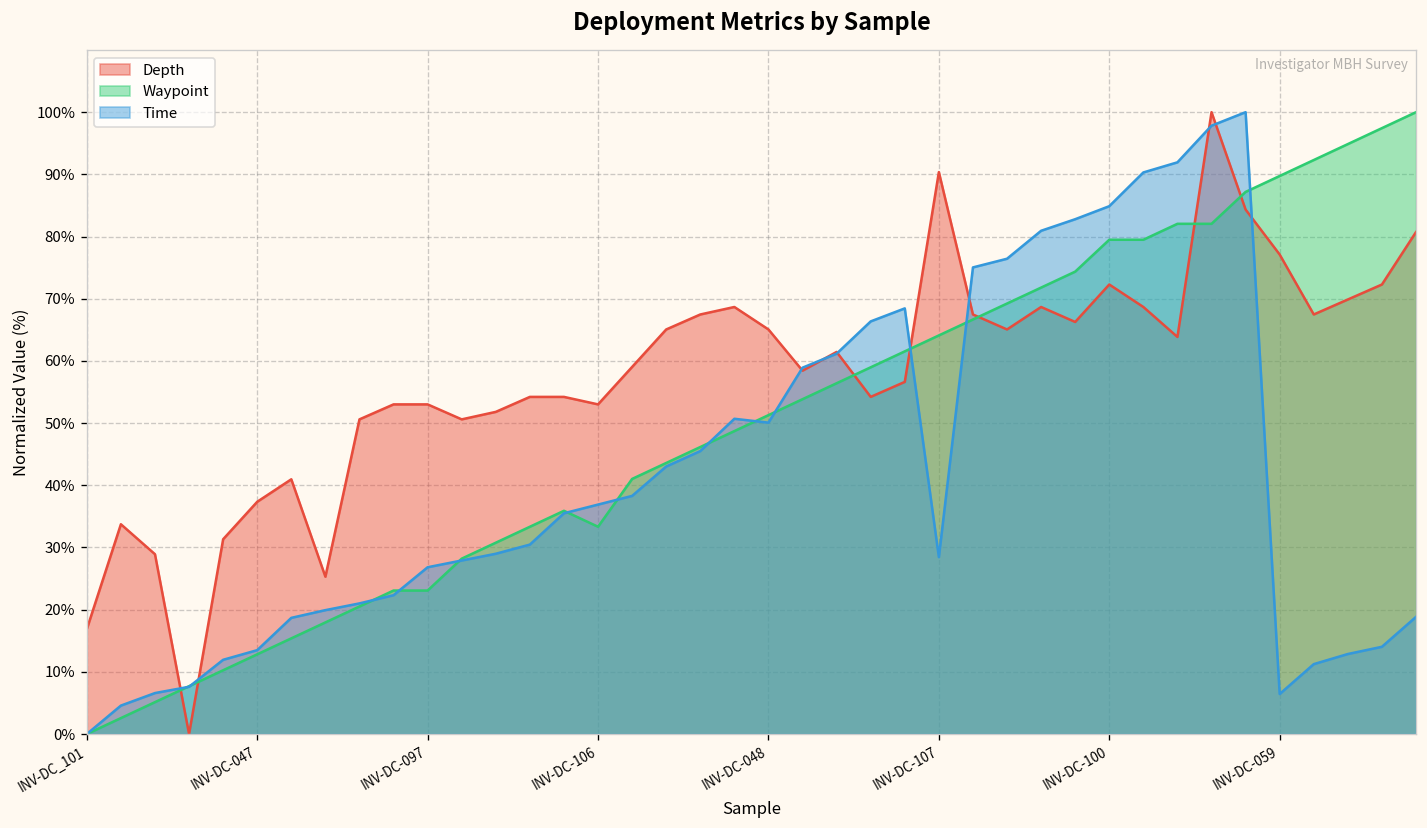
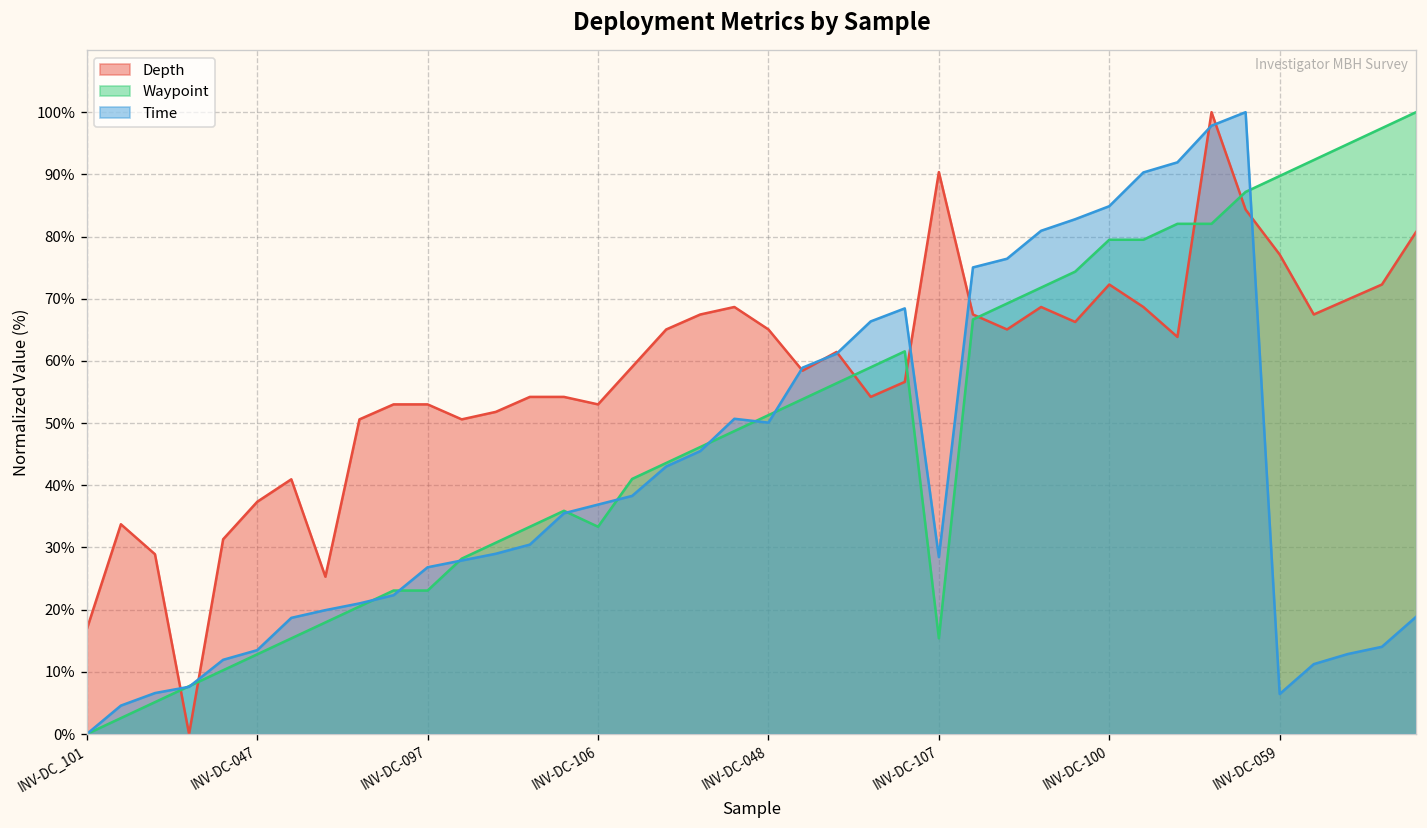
Waypoint, INV-DC-107: 64% -> 15%
